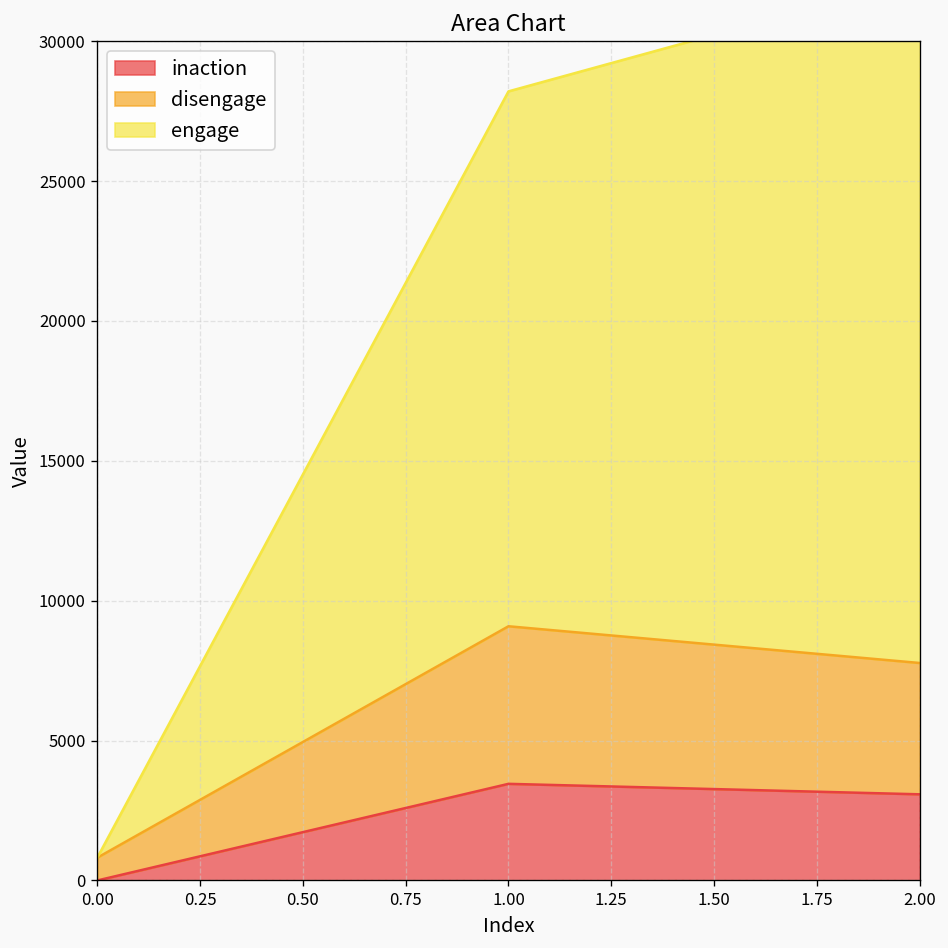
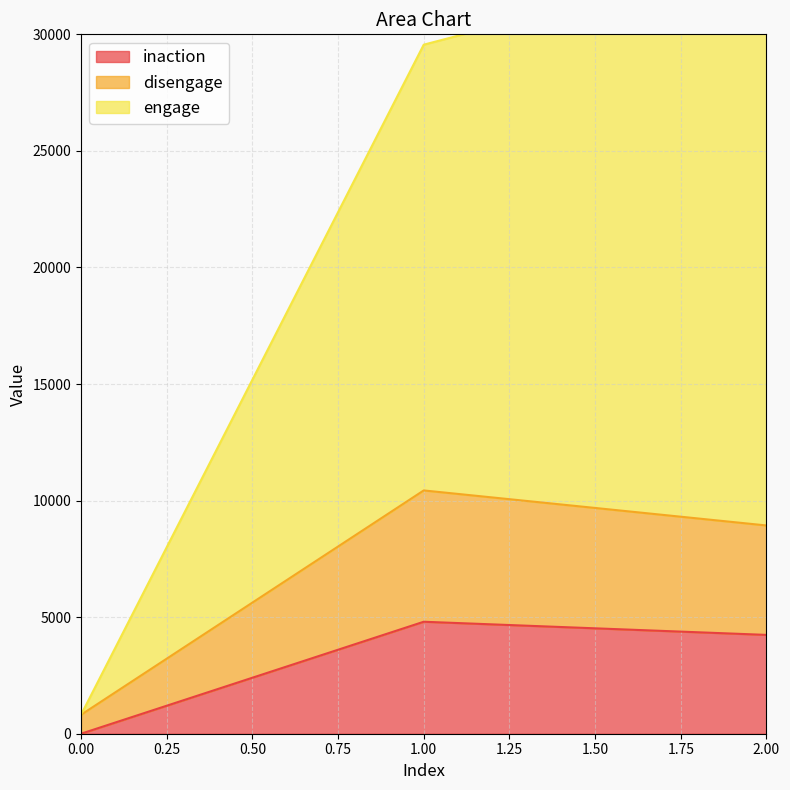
inaction, 1.00: 3500 -> 4800
inaction, 2.00: 3100 -> 4200
